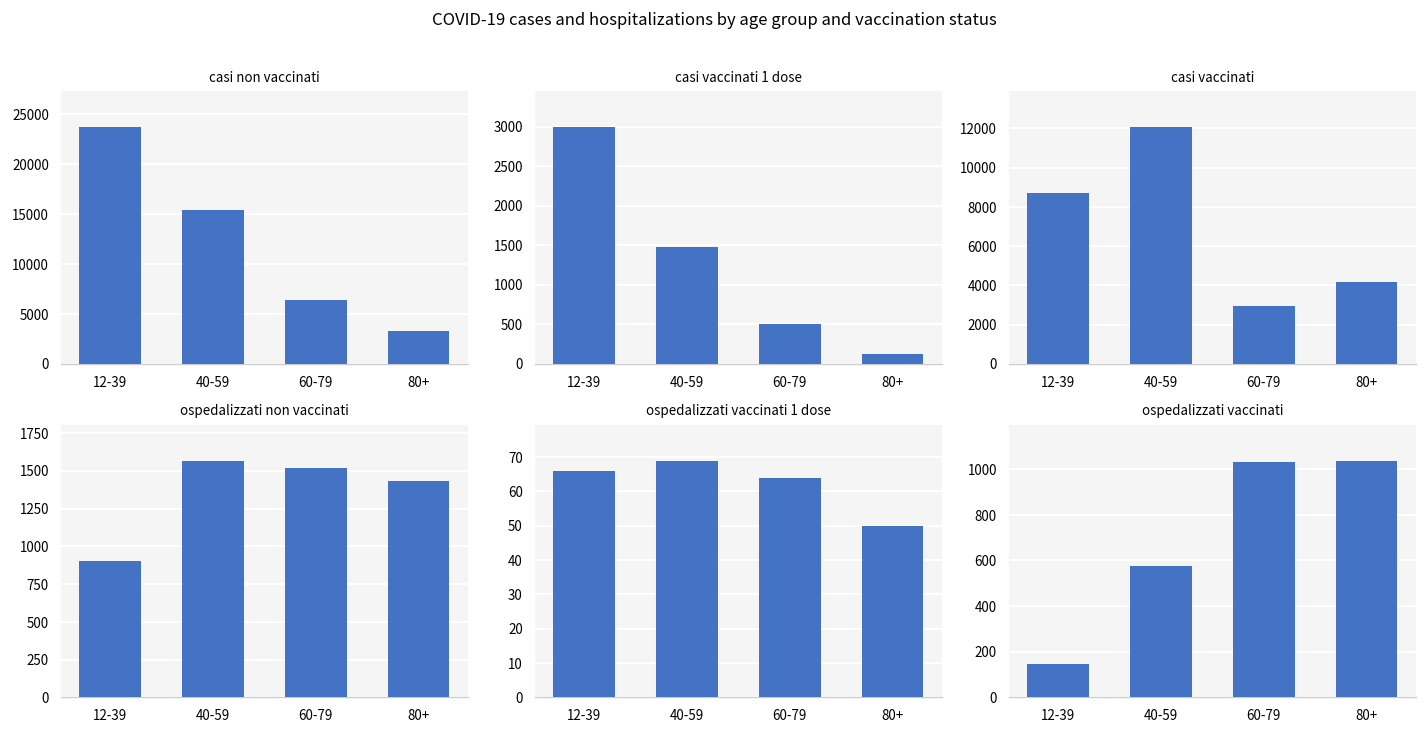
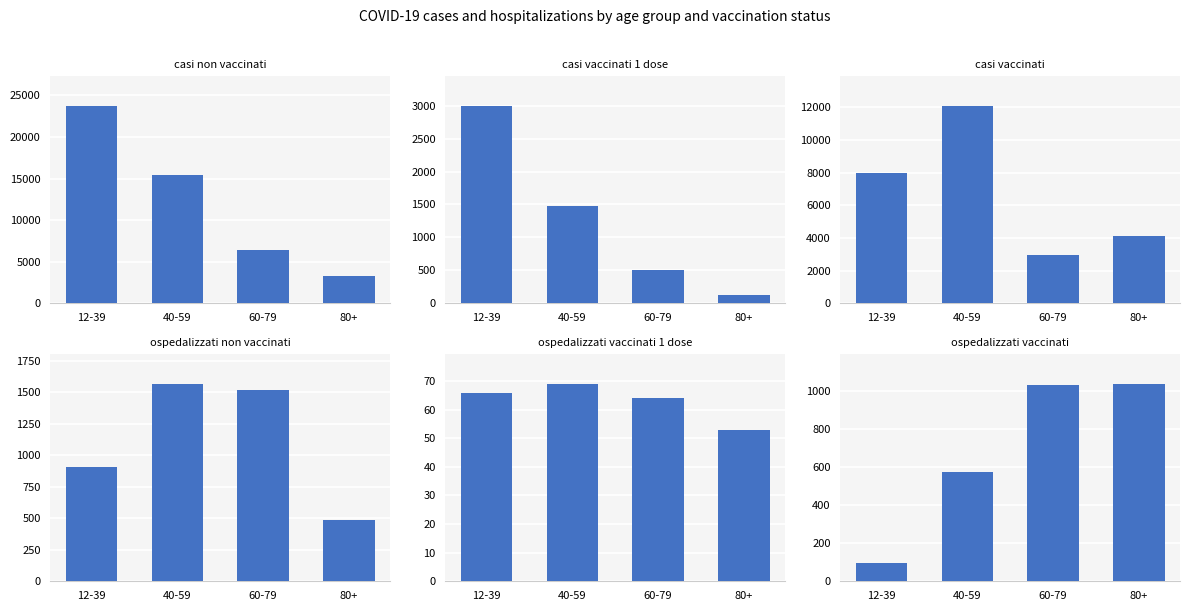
casi vaccinati, 12-39: 8700 -> 8000
ospedalizzati non vaccinati, 80+: 1430 -> 490
ospedalizzati vaccinati 1 dose, 80+: 50 -> 53
ospedalizzati vaccinati, 12-39: 150 -> 100
